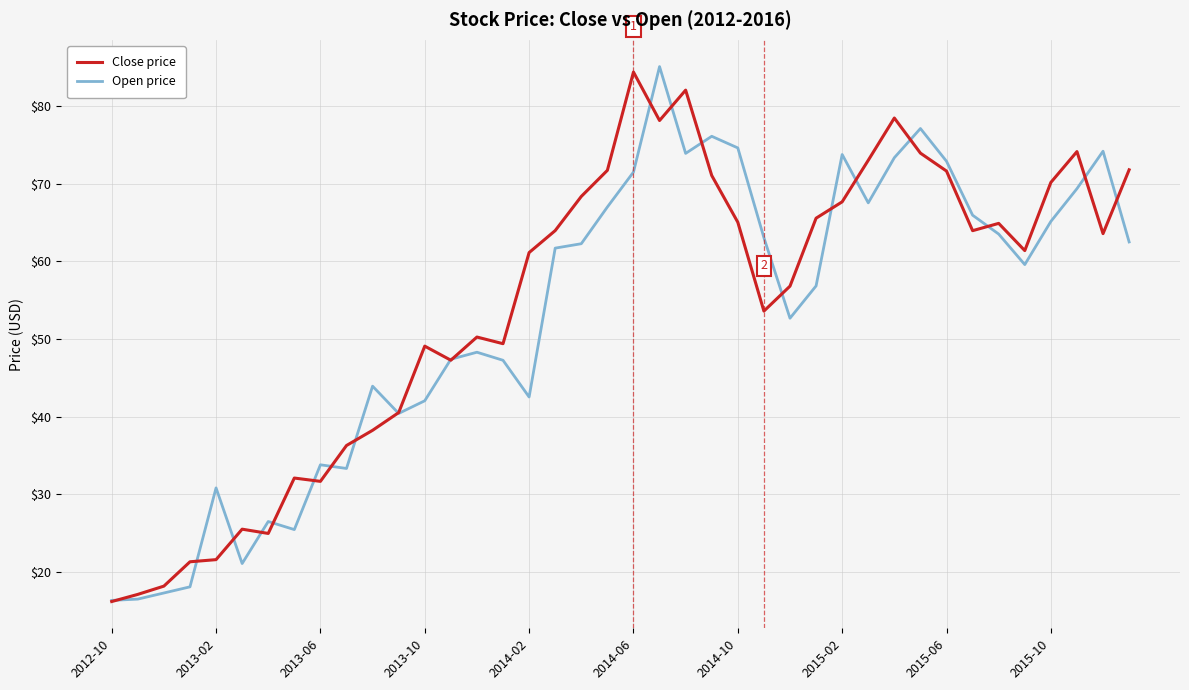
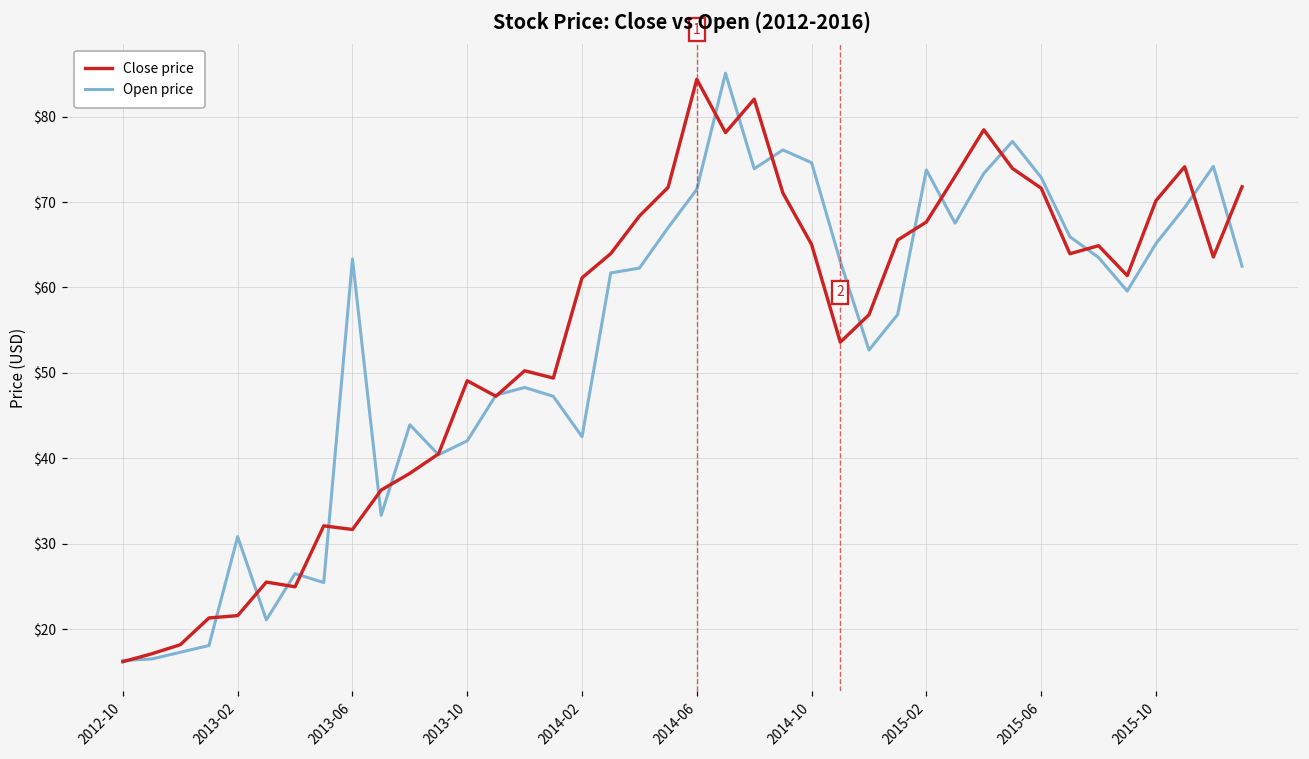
Open price, 2013-06: $34 -> $63
